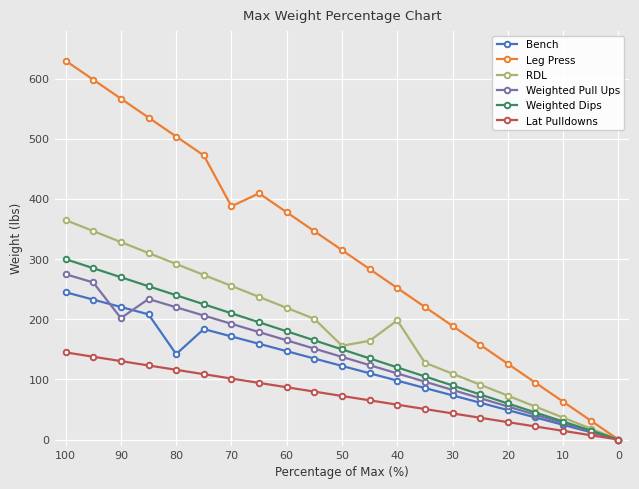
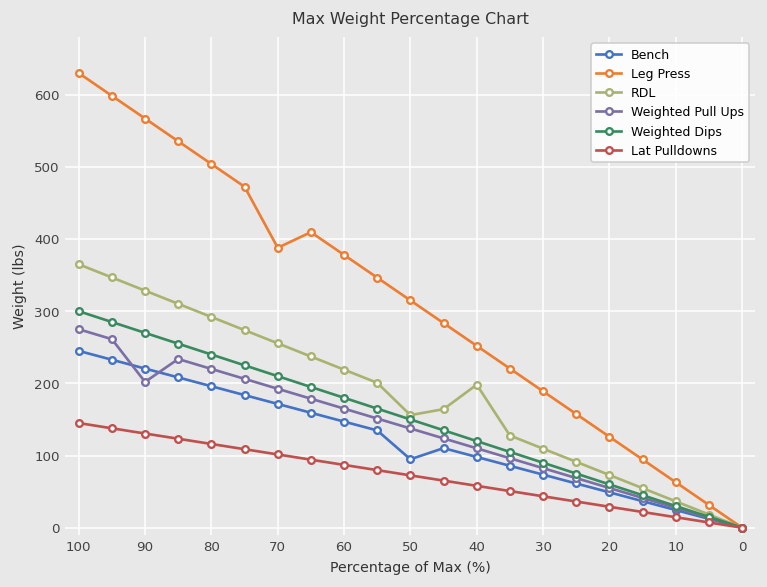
Bench, 80: 140 -> 200
Bench, 50: 120 -> 90
